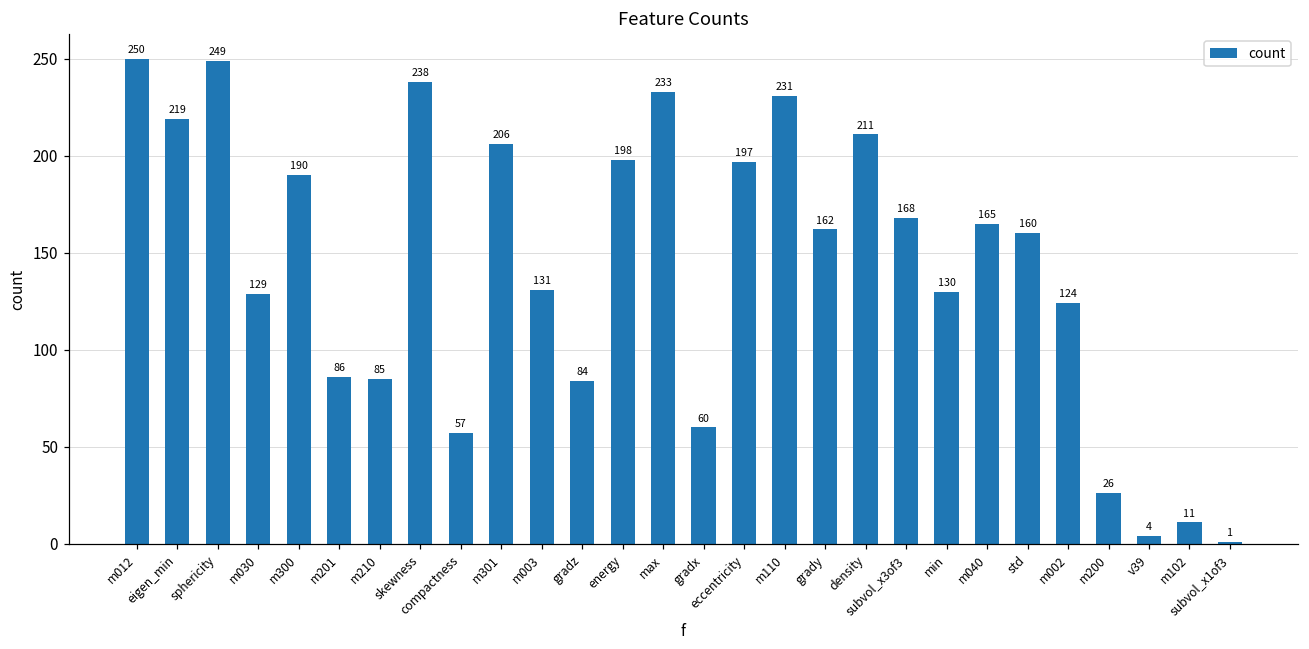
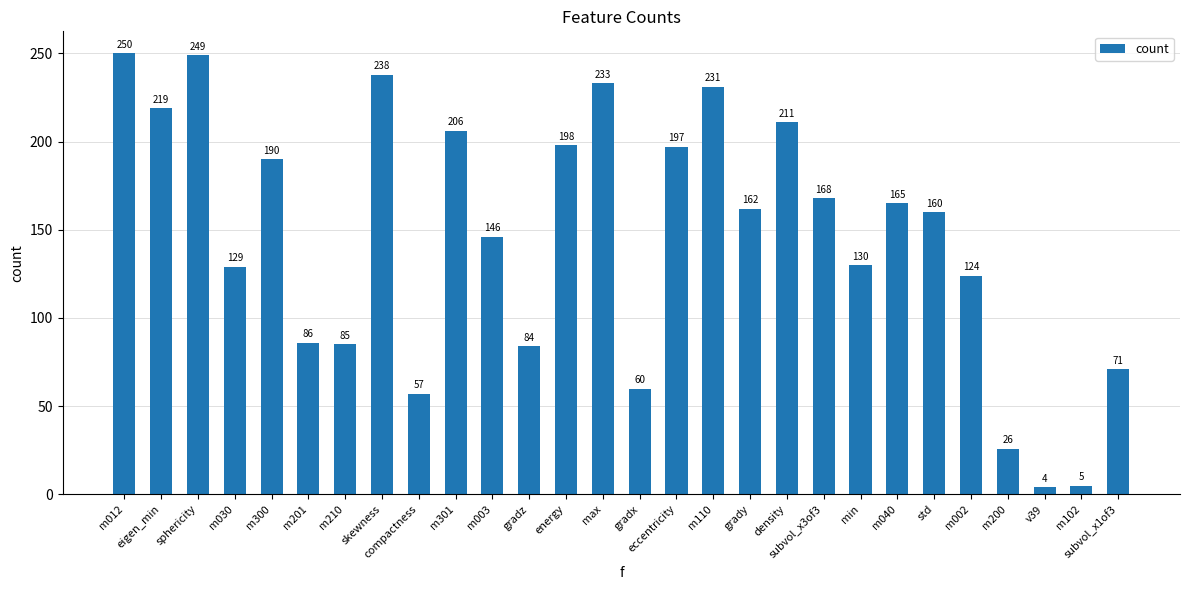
m003: 131 -> 146
m102: 11 -> 5
subvol_x1of3: 1 -> 71
